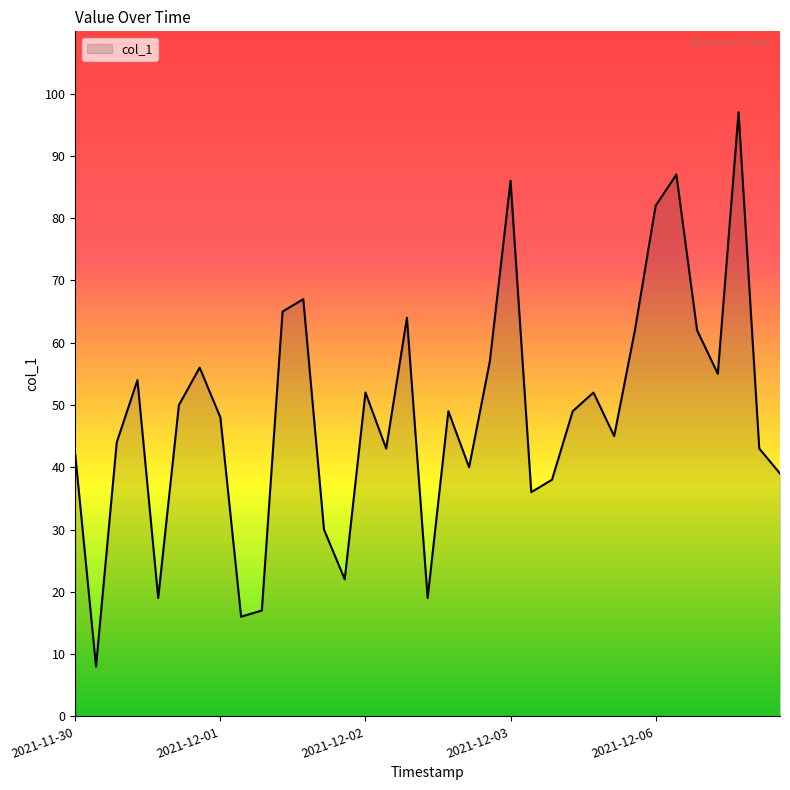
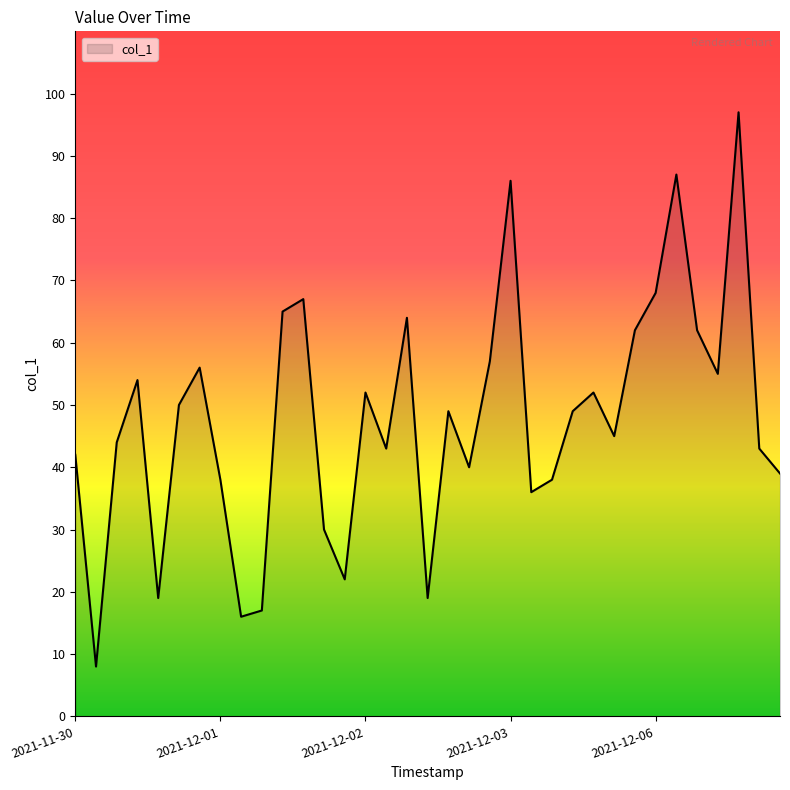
2021-12-01: 48 -> 38
2021-12-06: 82 -> 68
